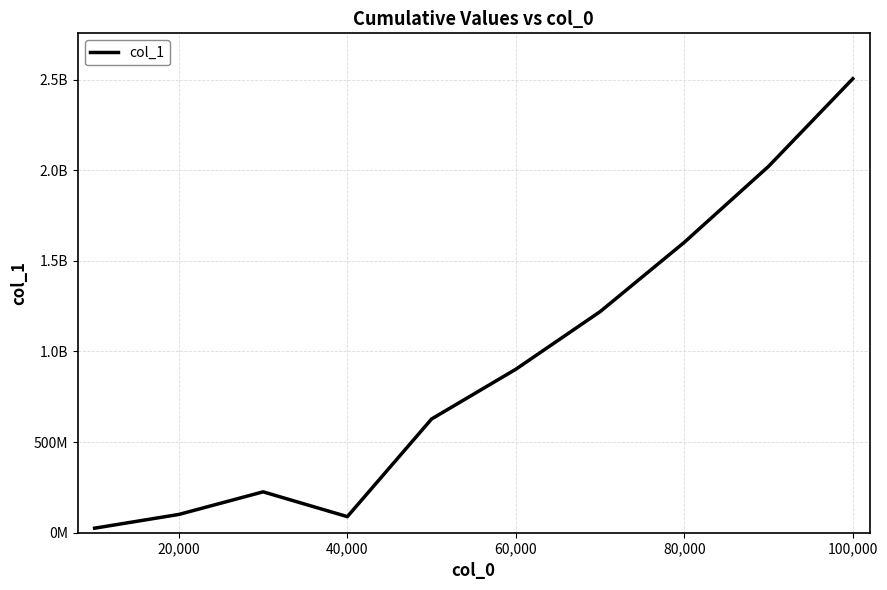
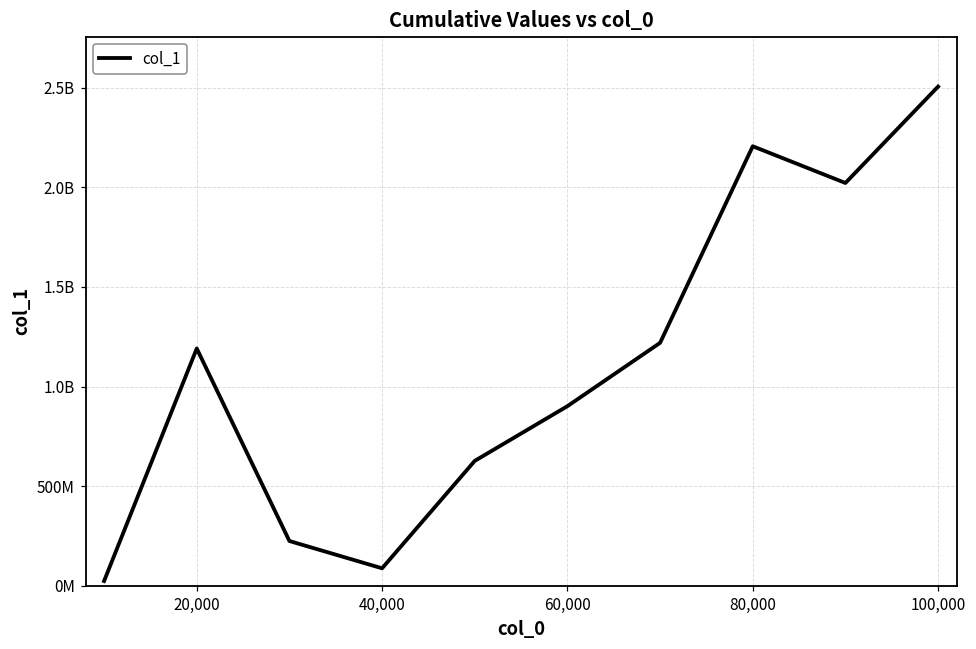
20,000: 100000000 -> 1190000000
80,000: 1600000000 -> 2210000000
